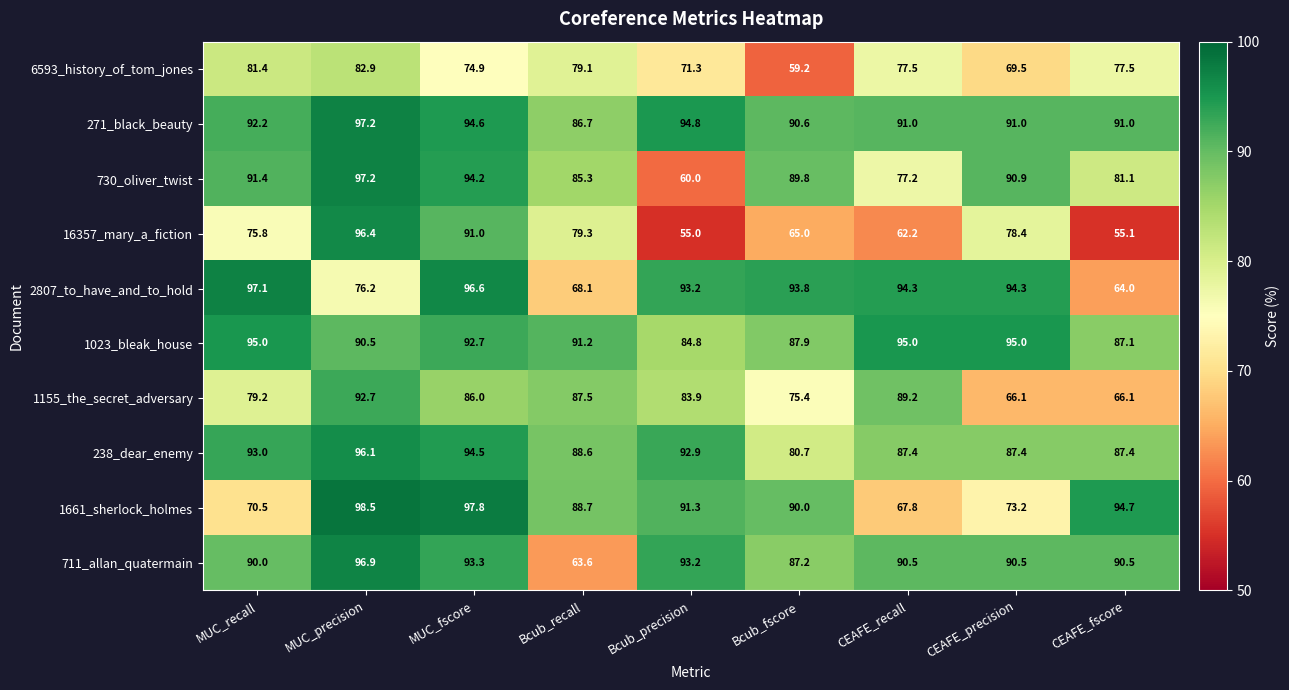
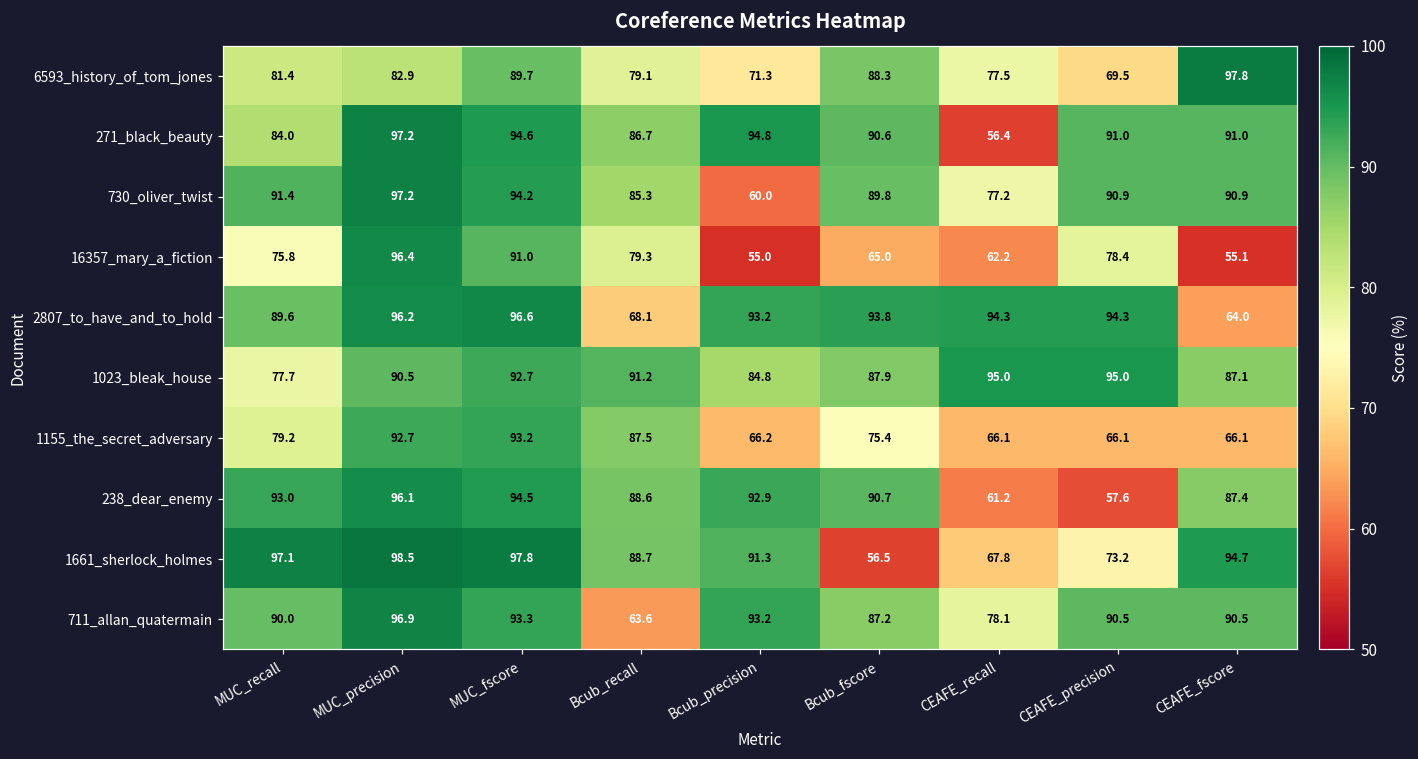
6593_history_of_tom_jones, MUC_fscore: 74.9 -> 89.7
6593_history_of_tom_jones, Bcub_fscore: 59.2 -> 88.3
6593_history_of_tom_jones, CEAFE_fscore: 77.5 -> 97.8
271_black_beauty, MUC_recall: 92.2 -> 84.0
271_black_beauty, CEAFE_recall: 91.0 -> 56.4
730_oliver_twist, CEAFE_fscore: 81.1 -> 90.9
2807_to_have_and_to_hold, MUC_recall: 97.1 -> 89.6
2807_to_have_and_to_hold, MUC_precision: 76.2 -> 96.2
1023_bleak_house, MUC_recall: 95.0 -> 77.7
1155_the_secret_adversary, MUC_fscore: 86.0 -> 93.2
1155_the_secret_adversary, Bcub_precision: 83.9 -> 66.2
1155_the_secret_adversary, CEAFE_recall: 89.2 -> 66.1
238_dear_enemy, Bcub_fscore: 80.7 -> 90.7
238_dear_enemy, CEAFE_recall: 87.4 -> 61.2
238_dear_enemy, CEAFE_precision: 87.4 -> 57.6
1661_sherlock_holmes, MUC_recall: 70.5 -> 97.1
1661_sherlock_holmes, Bcub_fscore: 90.0 -> 56.5
711_allan_quatermain, CEAFE_recall: 90.5 -> 78.1
